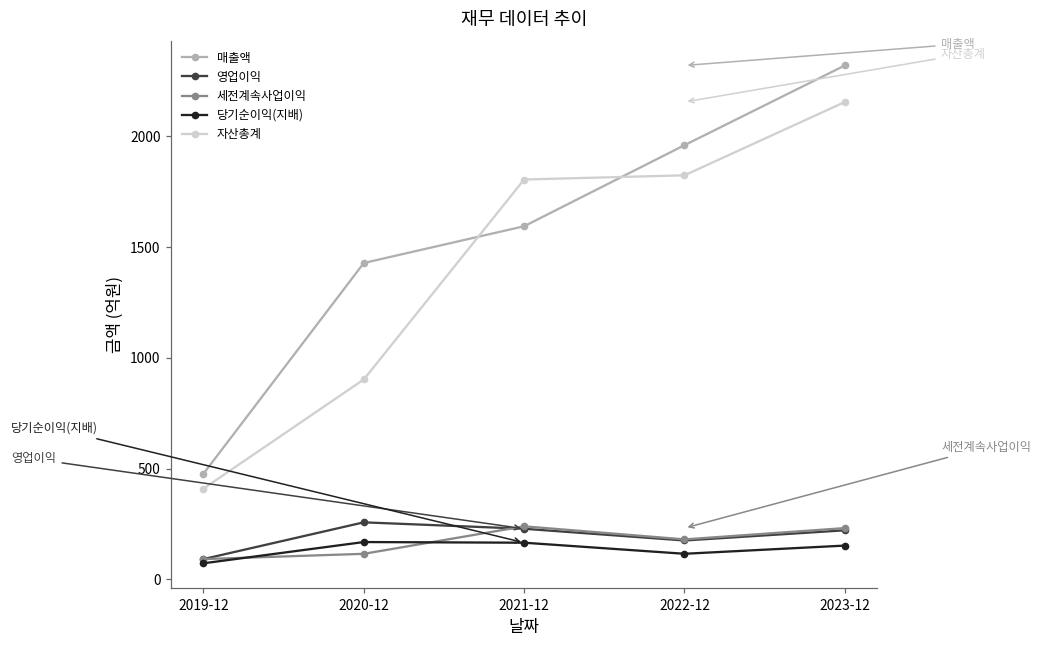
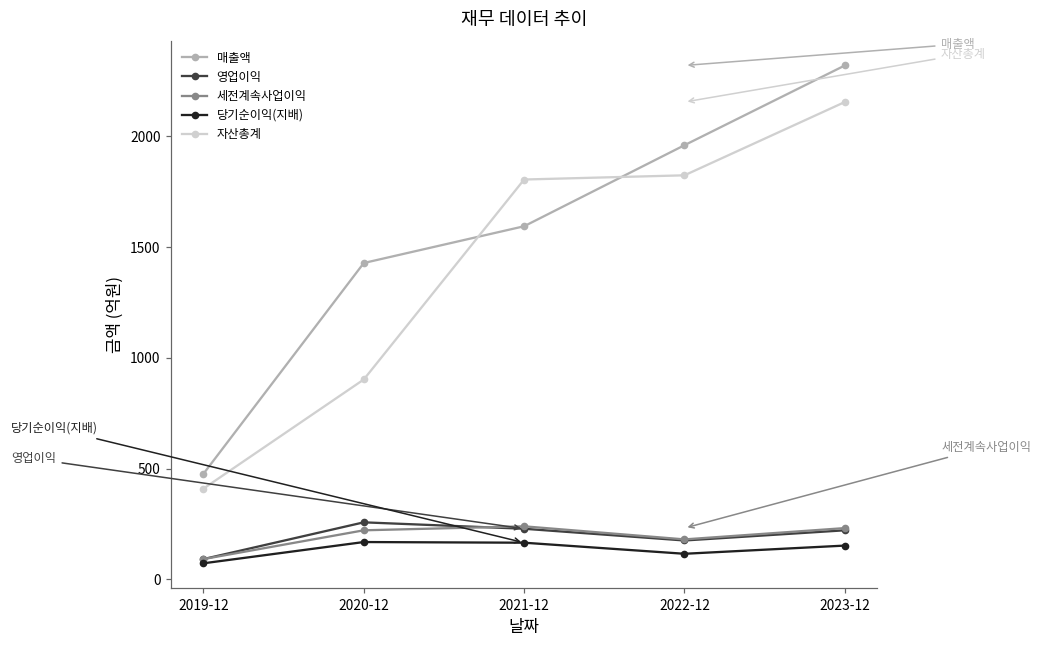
세전계속사업이익, 2020-12: 110 -> 220
